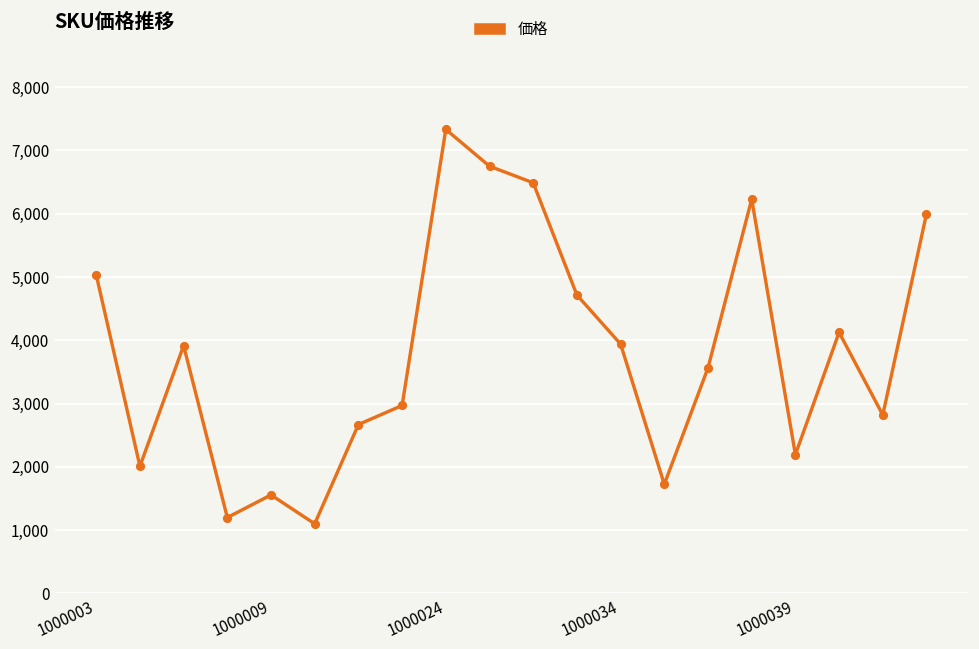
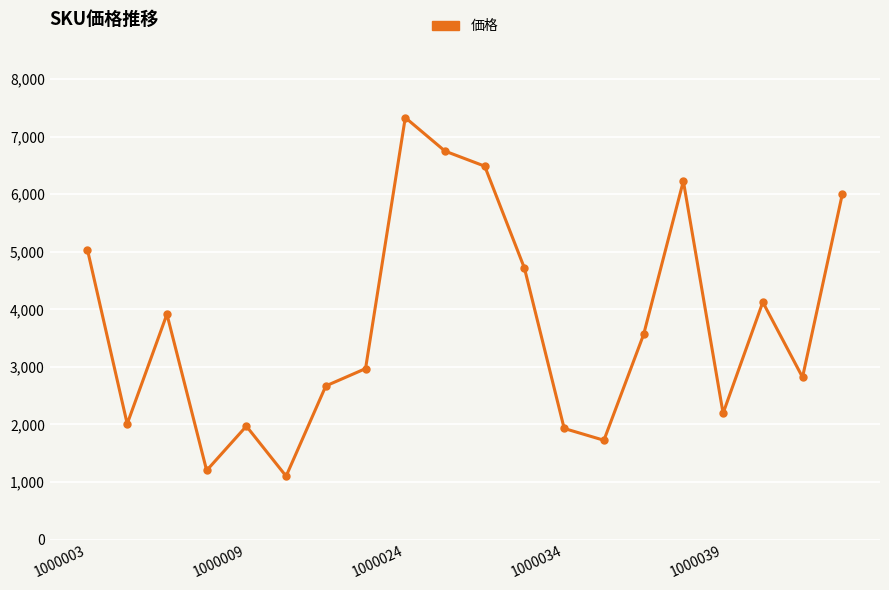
1000009: 1,600 -> 2,000
1000034: 3,900 -> 1,900
